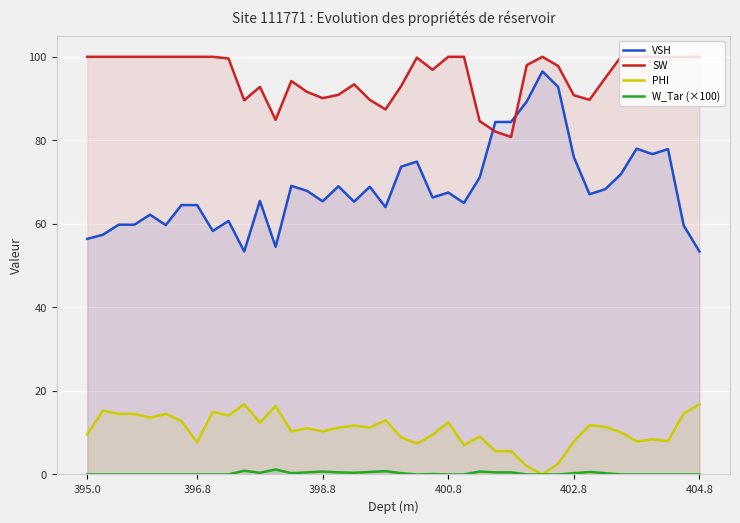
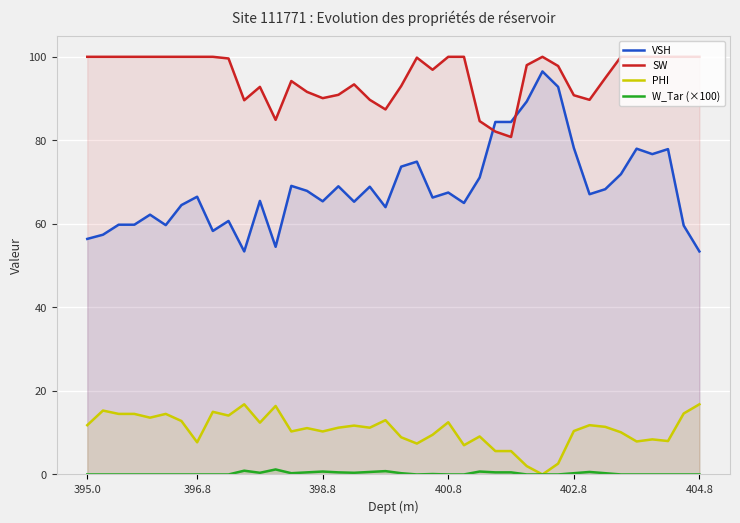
PHI, 395.0: 10 -> 12
VSH, 396.8: 65 -> 67
VSH, 402.8: 76 -> 78
PHI, 402.8: 8 -> 10
